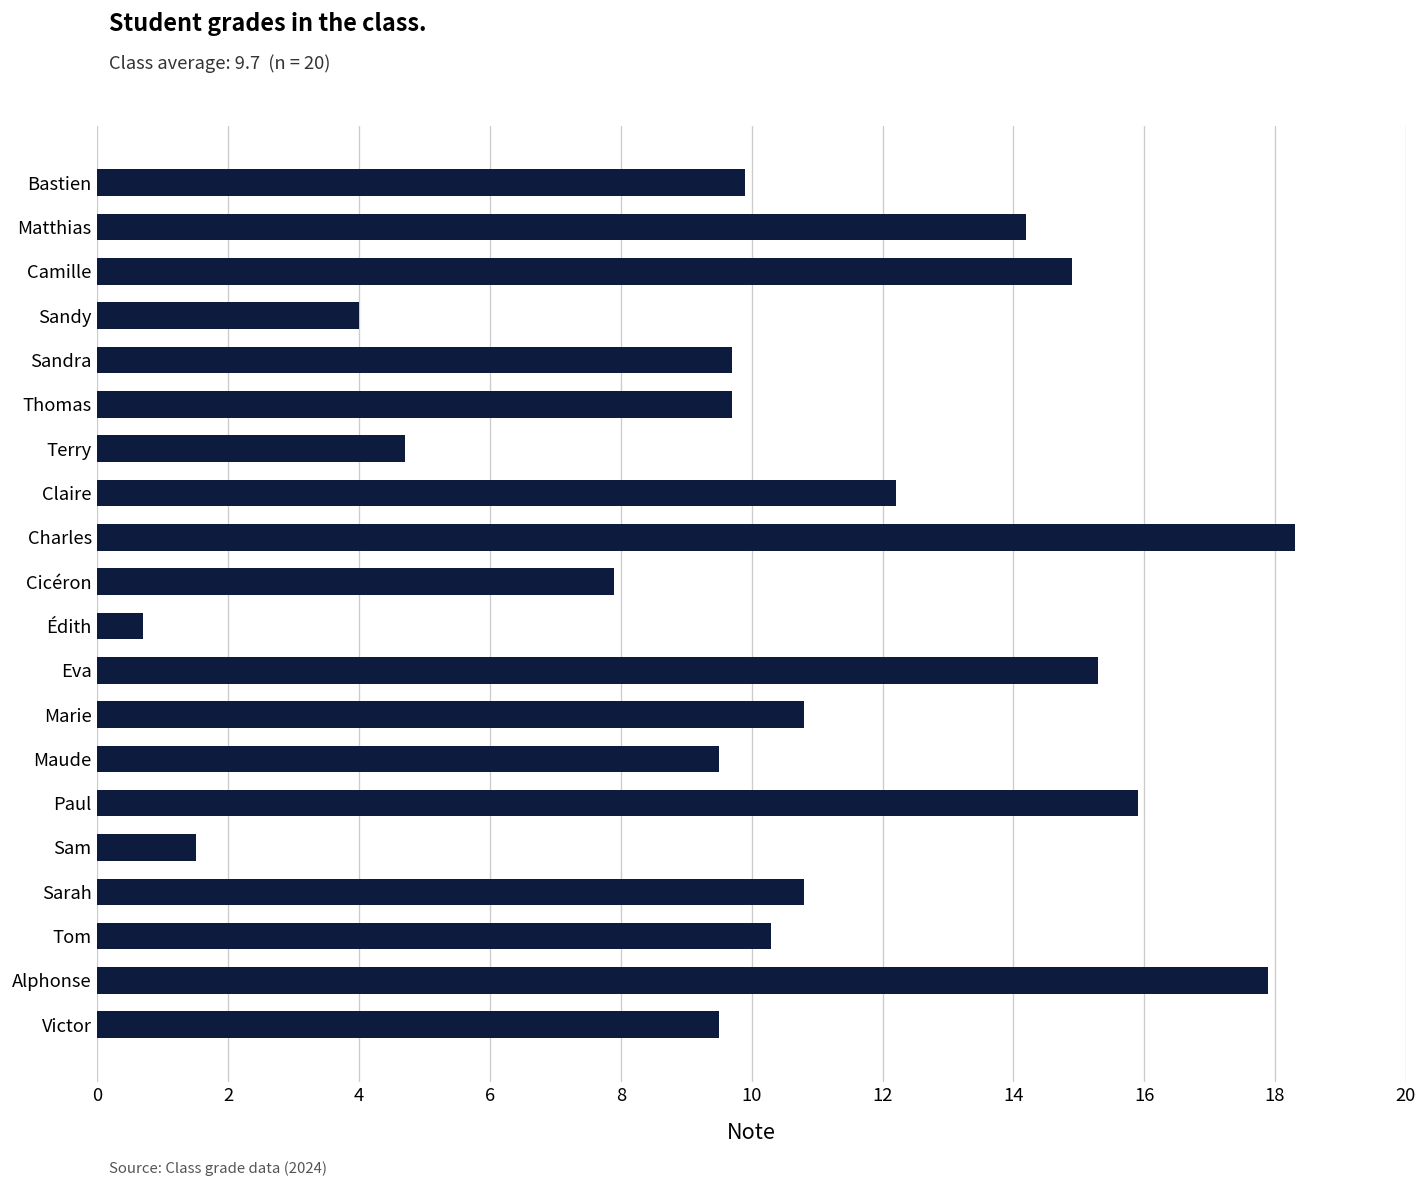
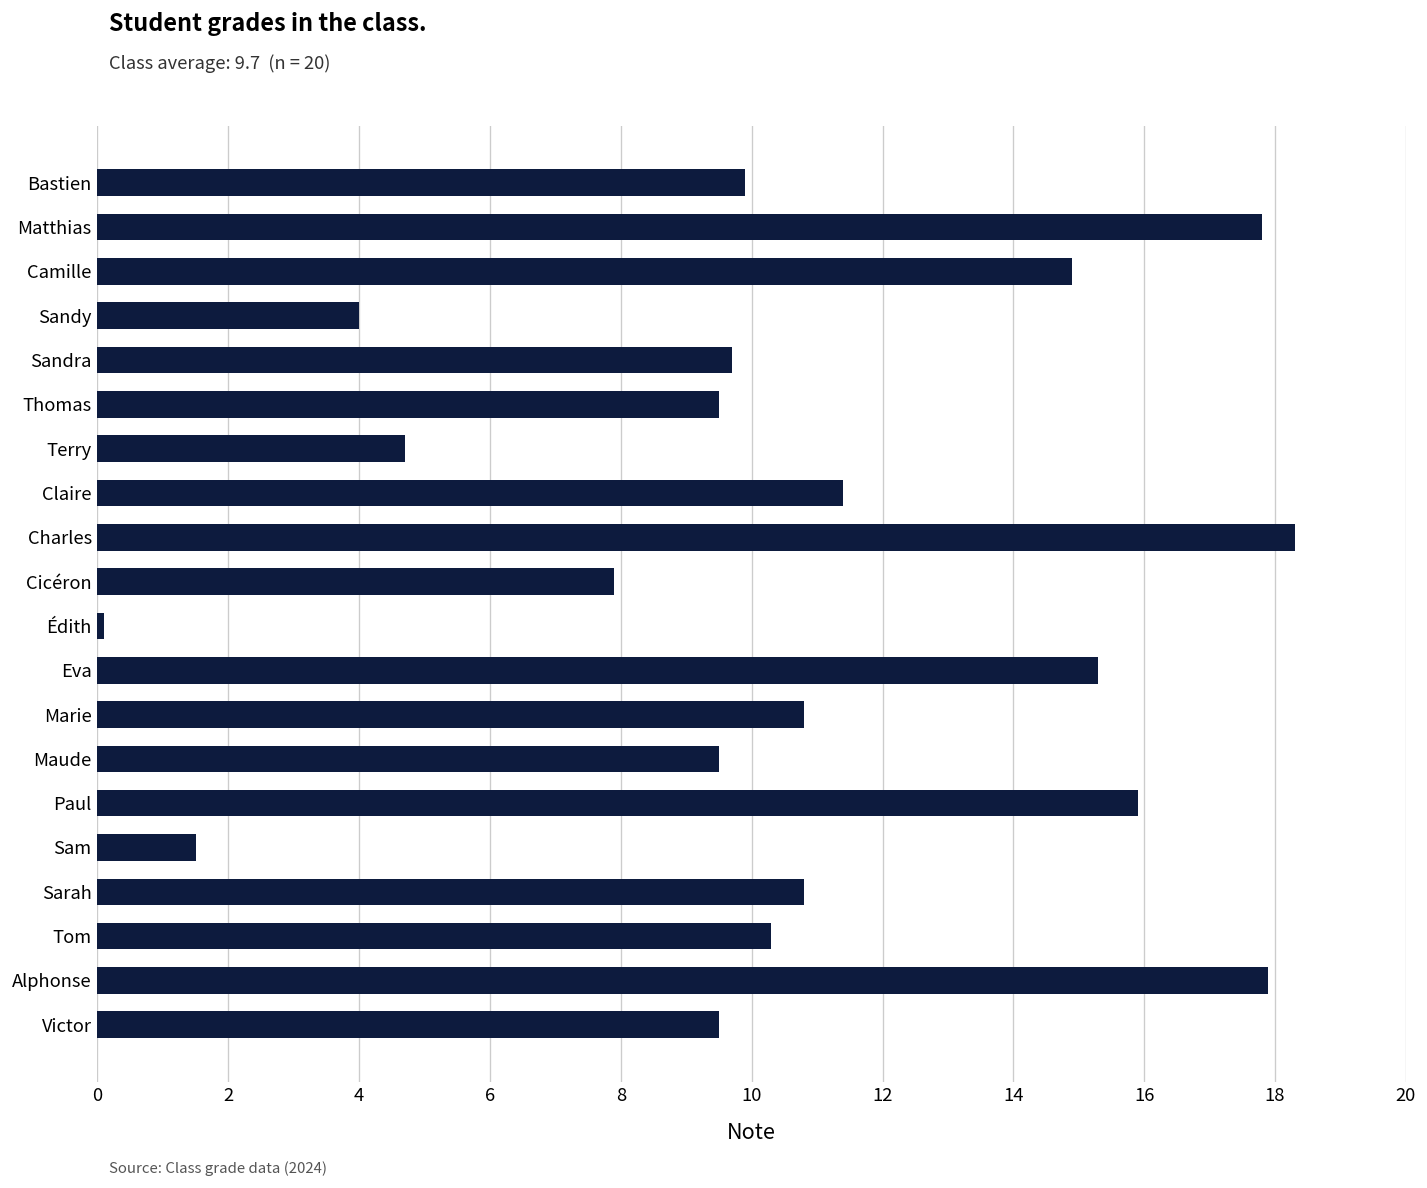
Matthias: 14.2 -> 17.8
Thomas: 9.7 -> 9.5
Claire: 12.2 -> 11.4
Édith: 0.7 -> 0.1
